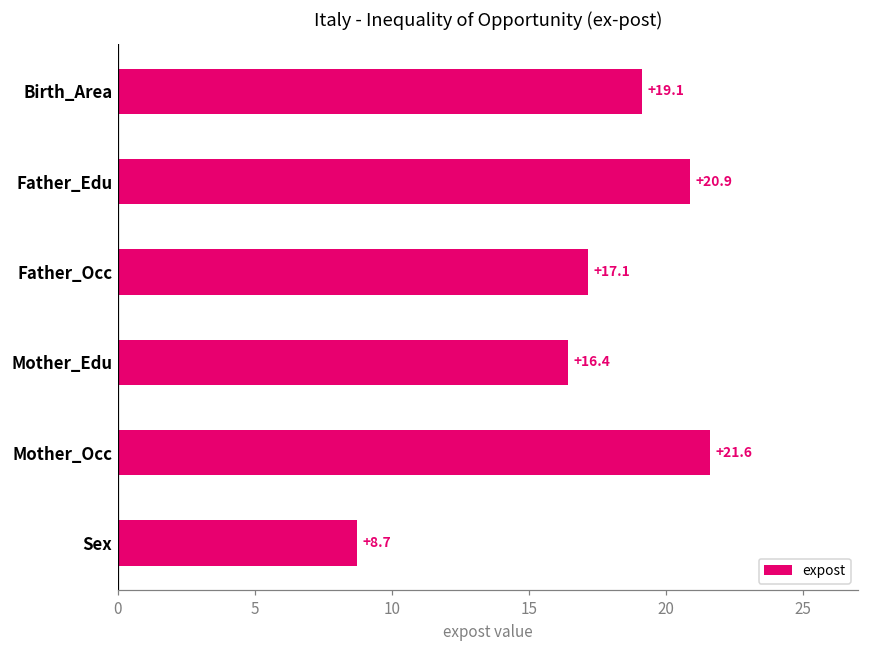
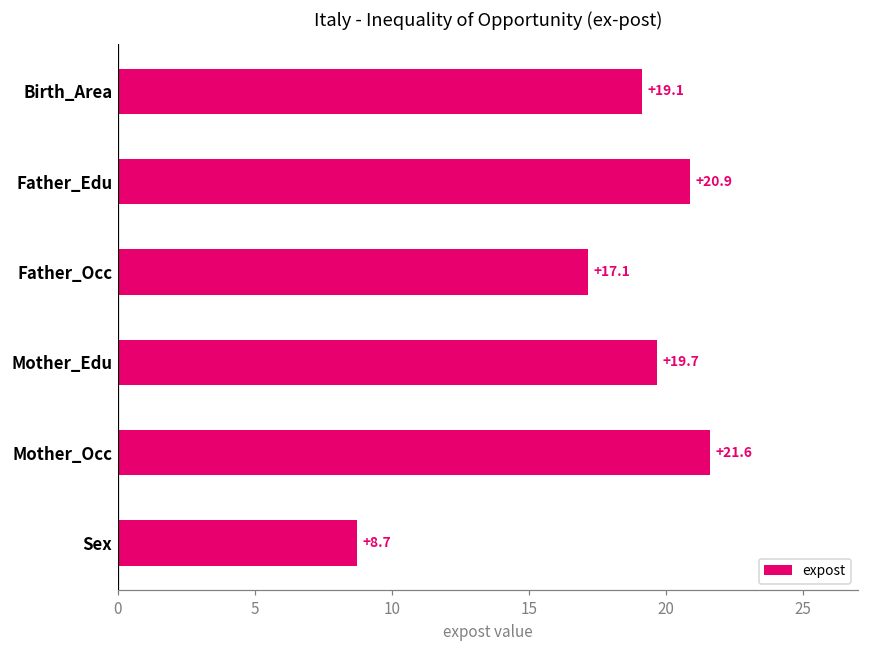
Mother_Edu: +16.4 -> +19.7
